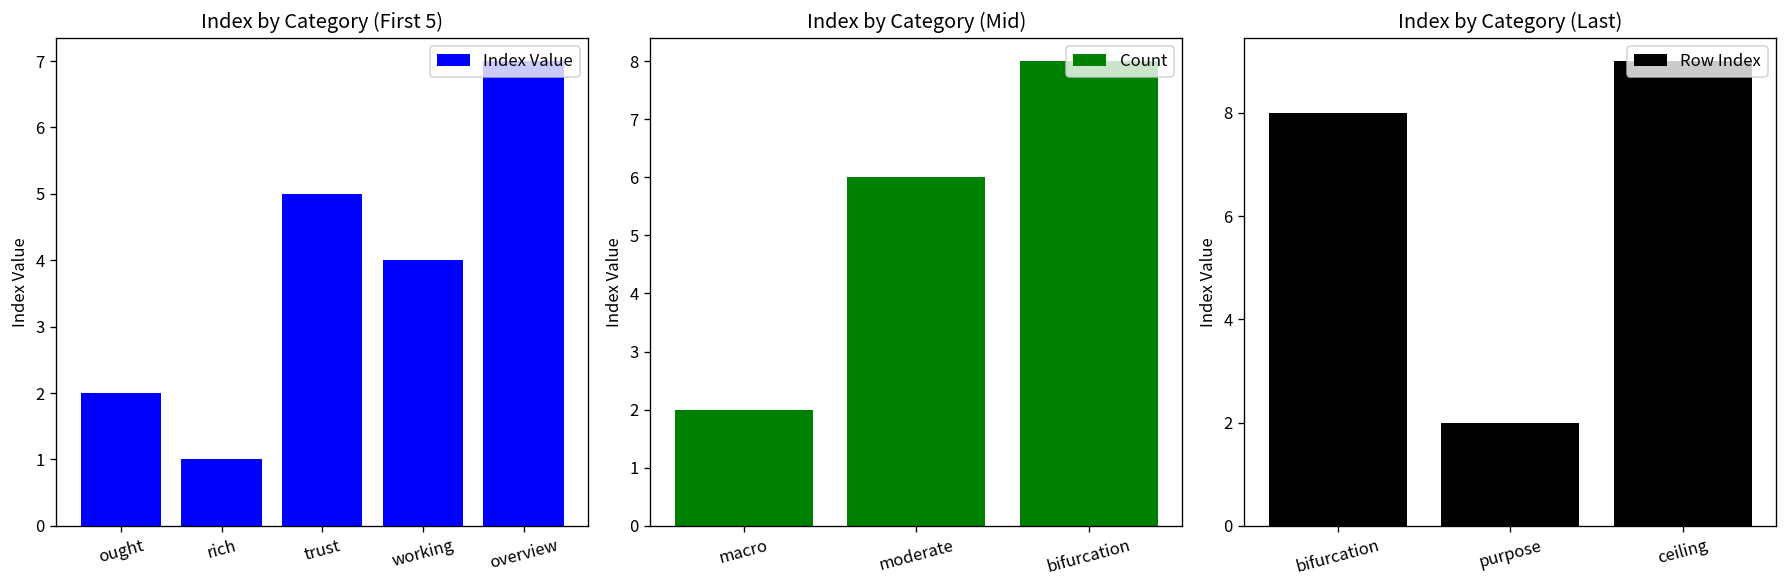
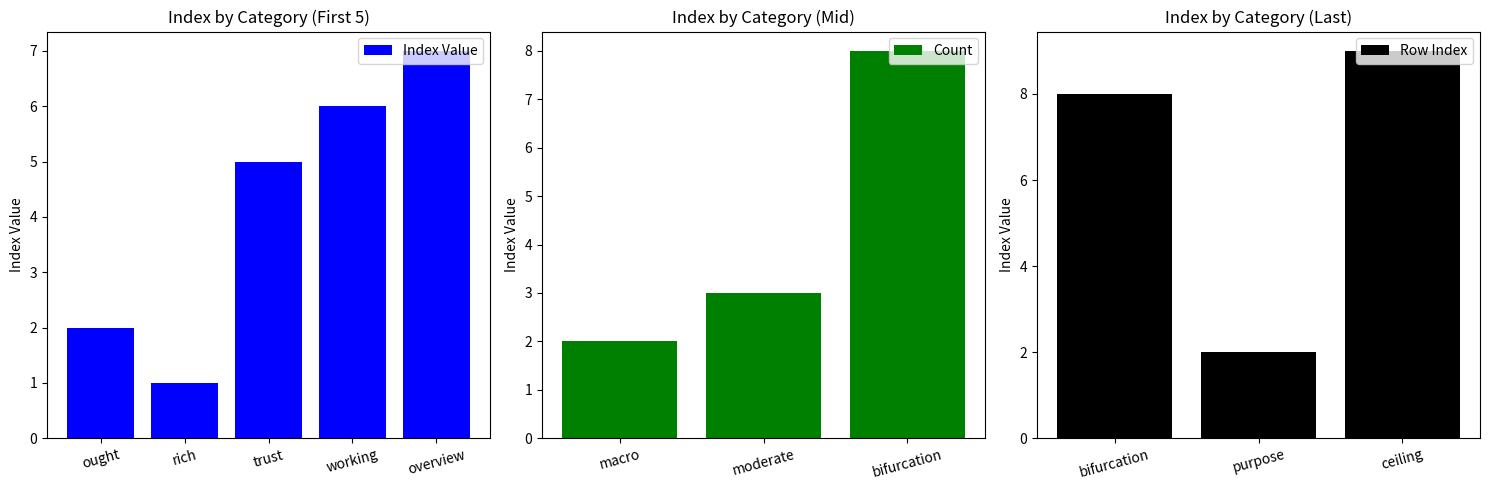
Index by Category (First 5), working: 4 -> 6
Index by Category (Mid), moderate: 6 -> 3
